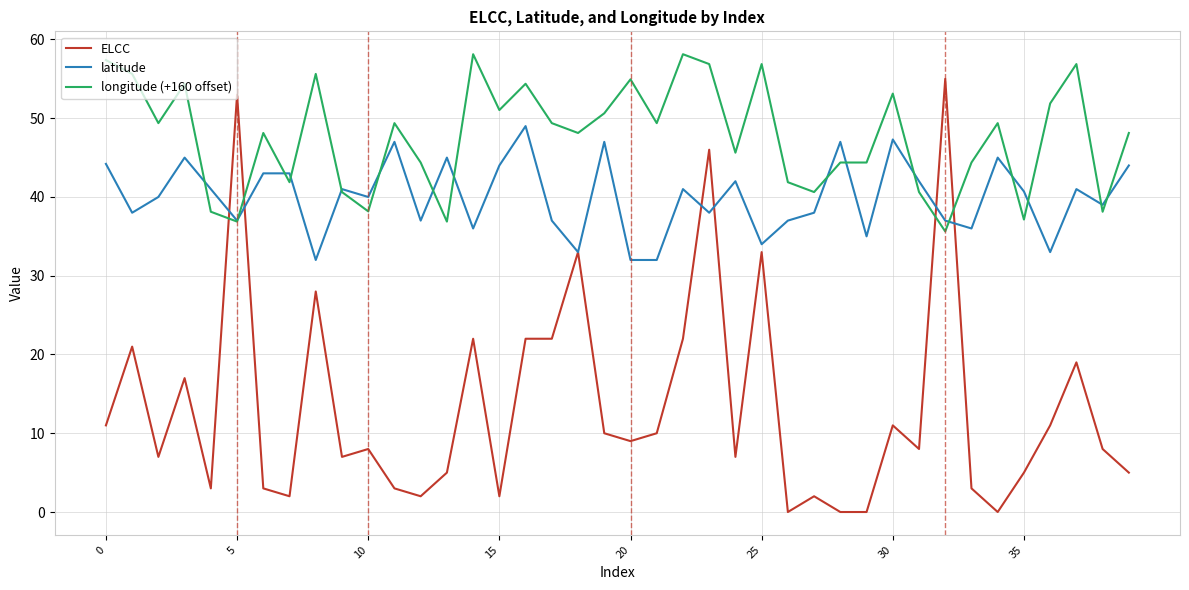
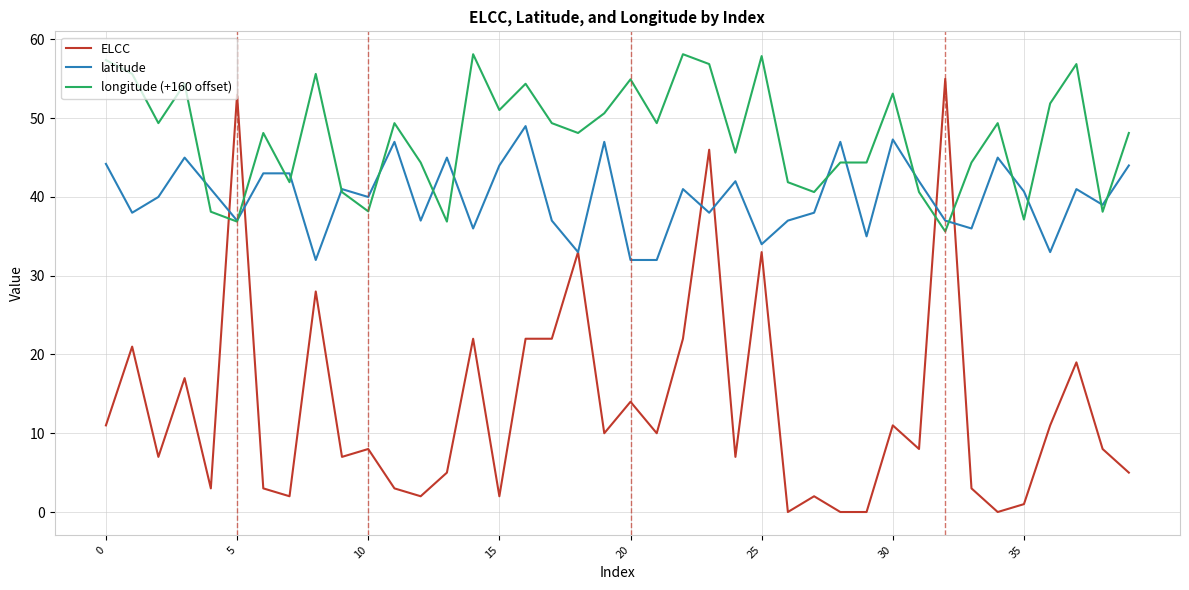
ELCC, 20: 9 -> 14
longitude (+160 offset), 25: 57 -> 58
ELCC, 35: 5 -> 1
